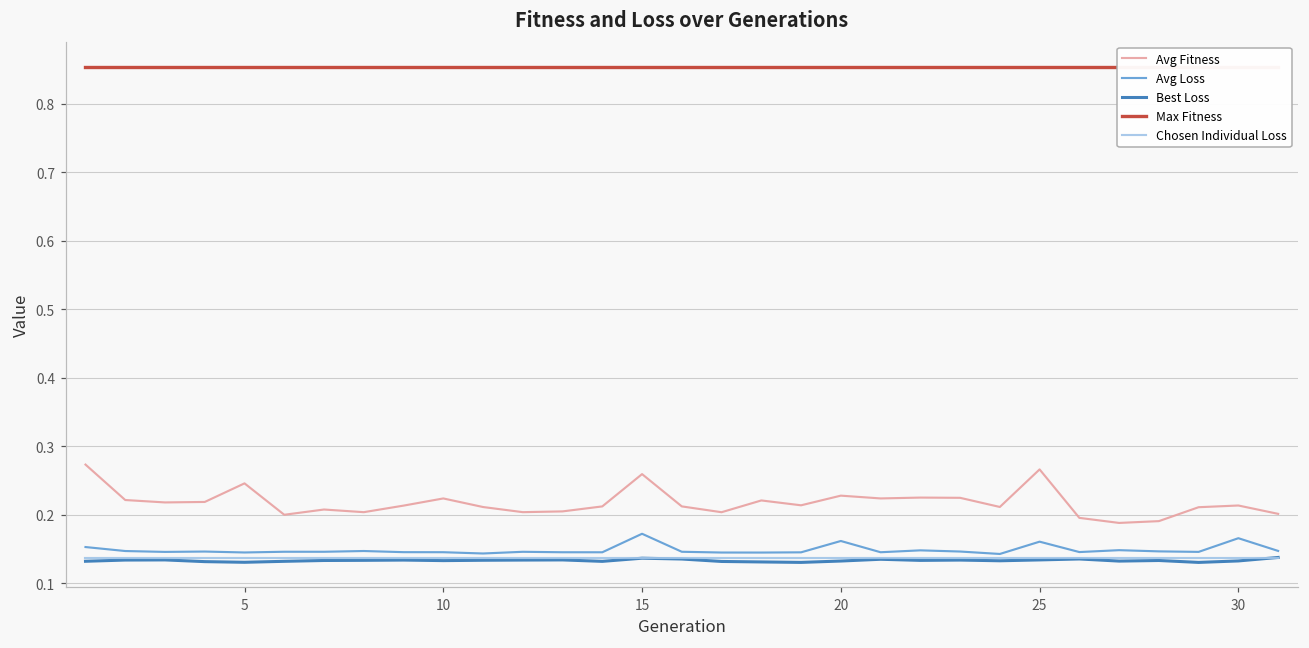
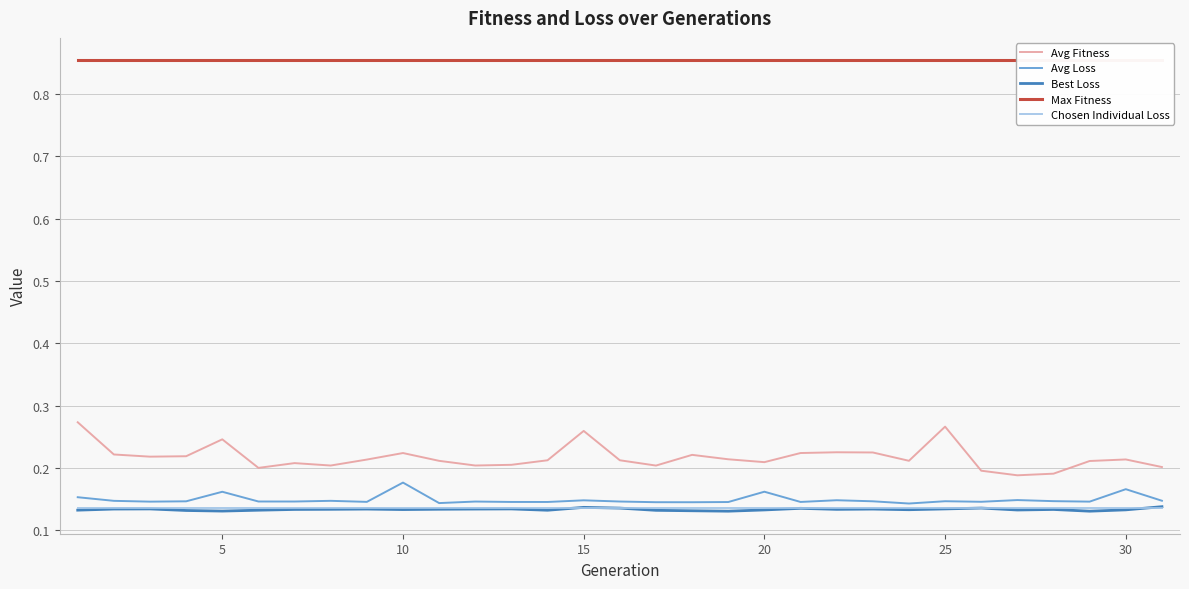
Avg Loss, 5: 0.15 -> 0.16
Avg Loss, 10: 0.15 -> 0.18
Avg Loss, 15: 0.17 -> 0.15
Avg Fitness, 20: 0.23 -> 0.21
Avg Loss, 25: 0.16 -> 0.15
